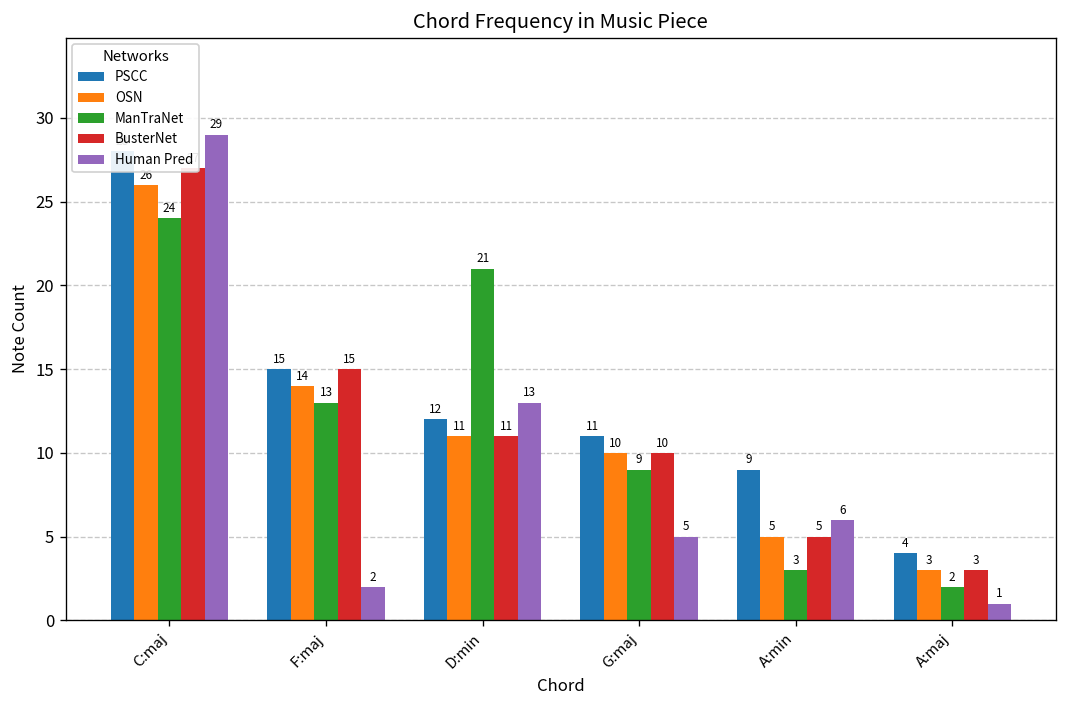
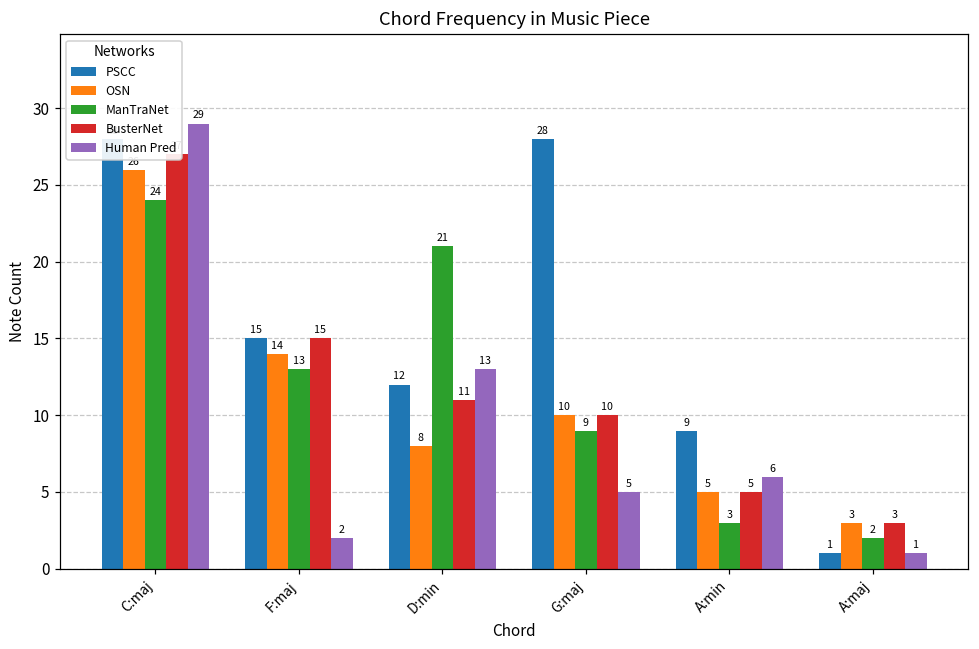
OSN, D:min: 11 -> 8
PSCC, G:maj: 11 -> 28
PSCC, A:maj: 4 -> 1
